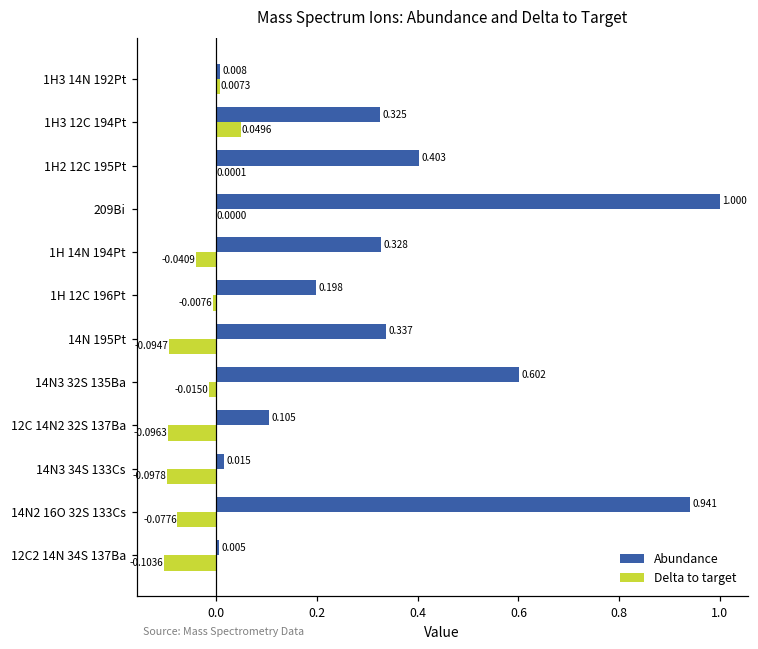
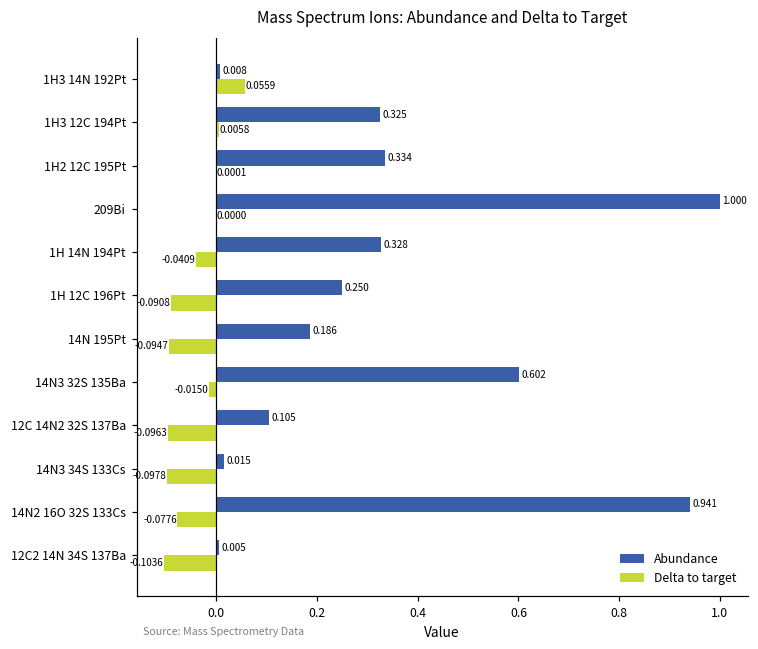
Delta to target, 1H3 14N 192Pt: 0.0073 -> 0.0559
Delta to target, 1H3 12C 194Pt: 0.0496 -> 0.0058
Abundance, 1H2 12C 195Pt: 0.403 -> 0.334
Abundance, 1H 12C 196Pt: 0.198 -> 0.250
Delta to target, 1H 12C 196Pt: -0.0076 -> -0.0908
Abundance, 14N 195Pt: 0.337 -> 0.186
